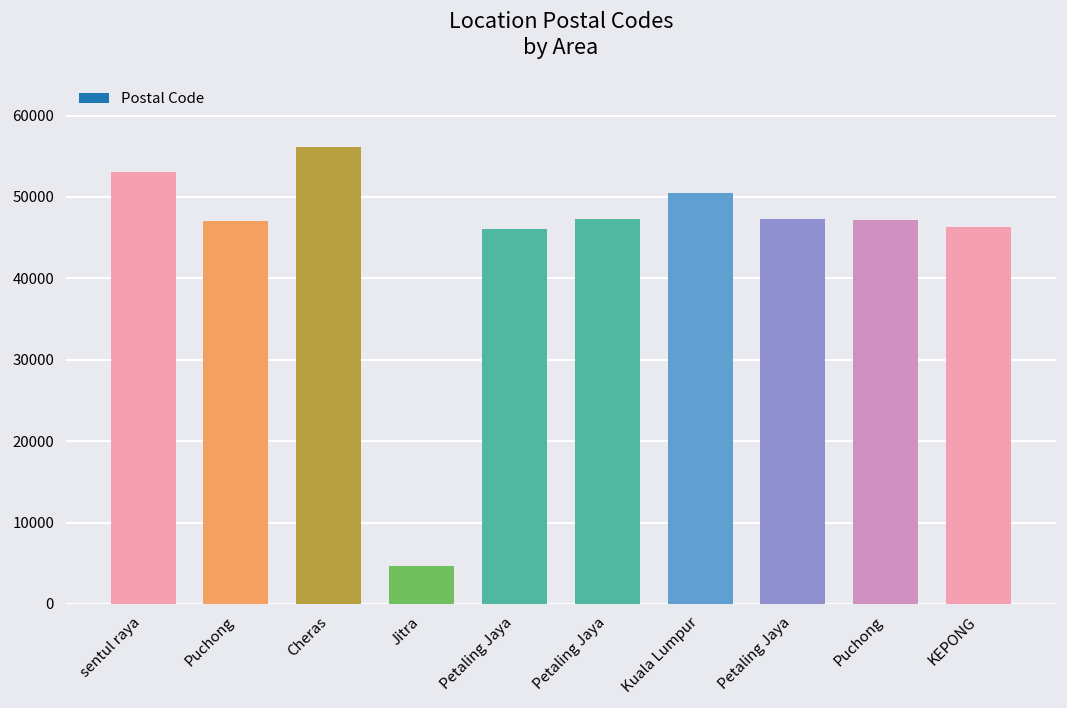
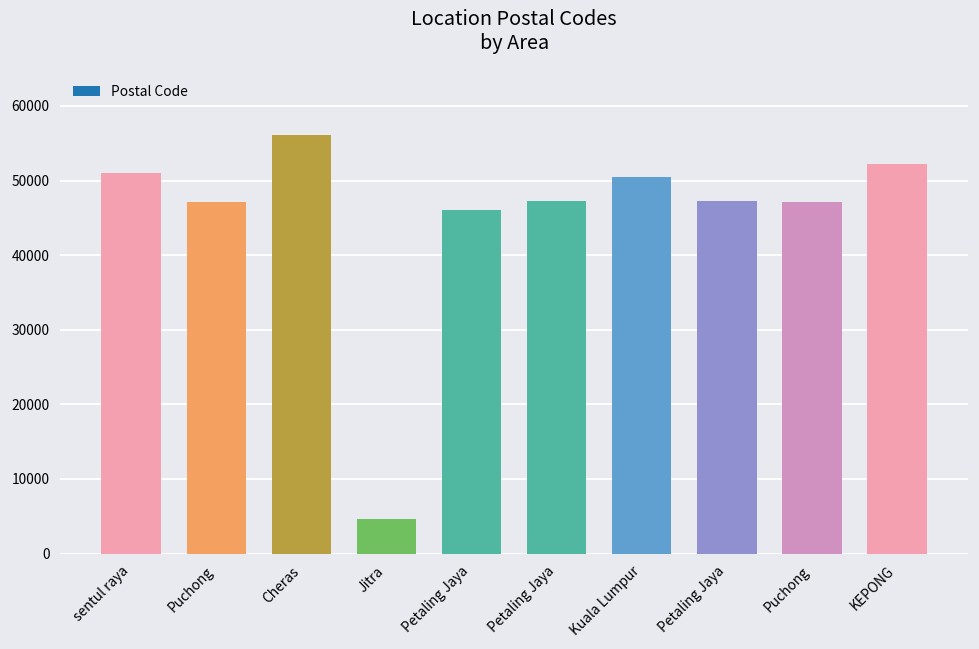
sentul raya: 53000 -> 51000
KEPONG: 46000 -> 52000
